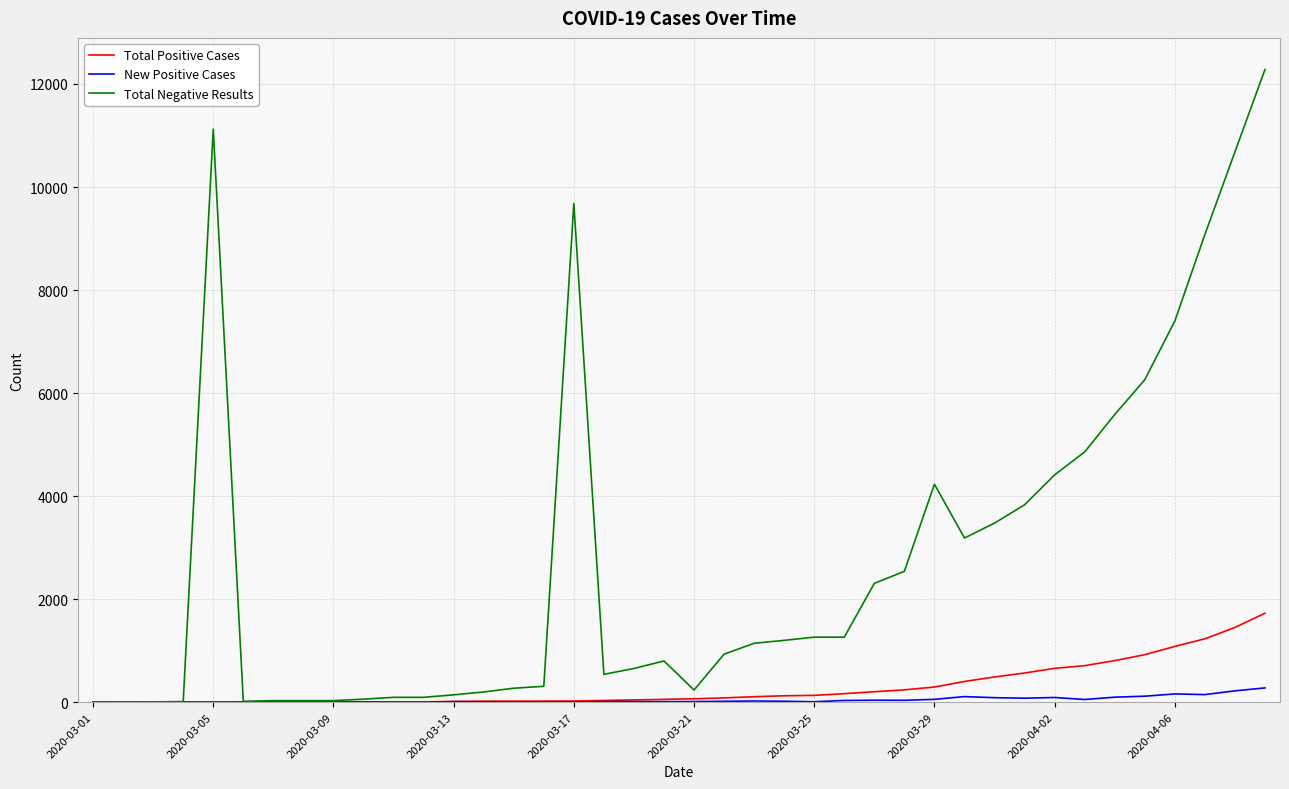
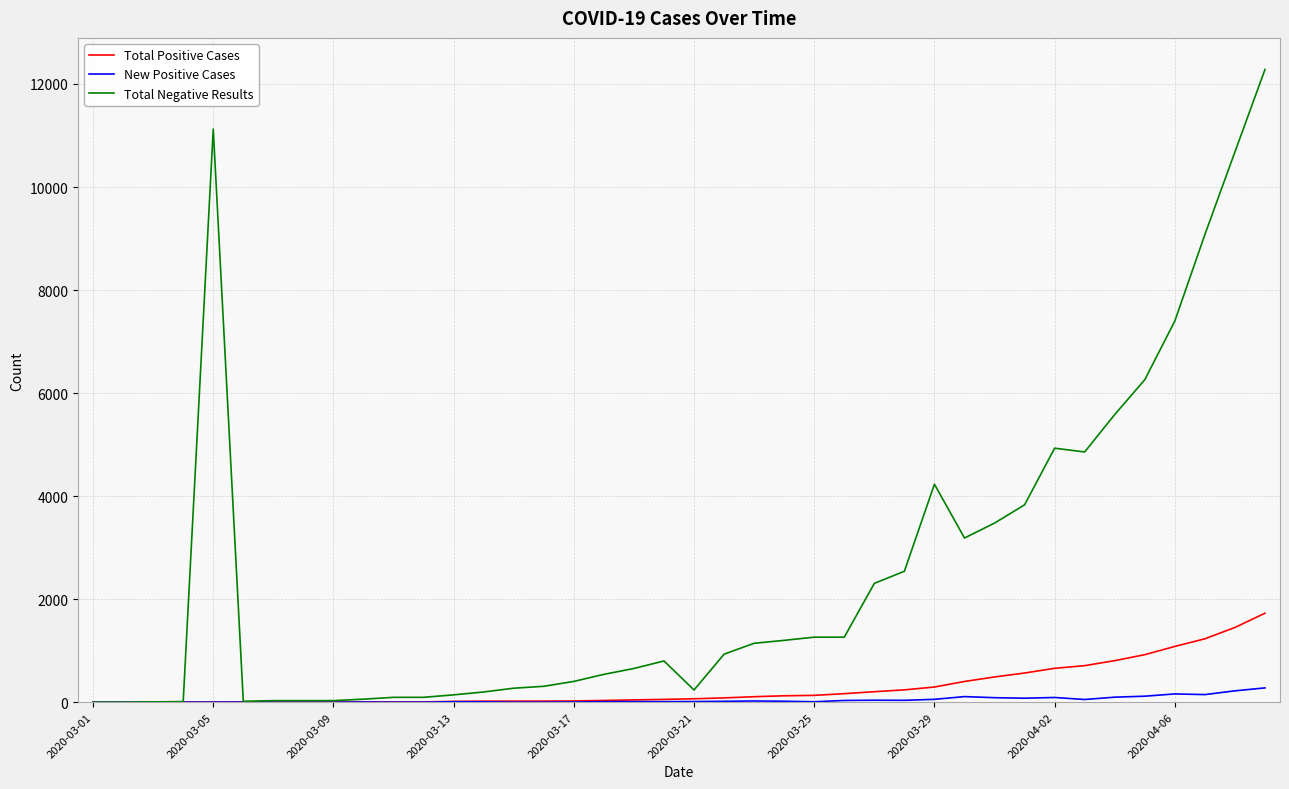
Total Negative Results, 2020-03-17: 9700 -> 400
Total Negative Results, 2020-04-02: 4400 -> 4900
